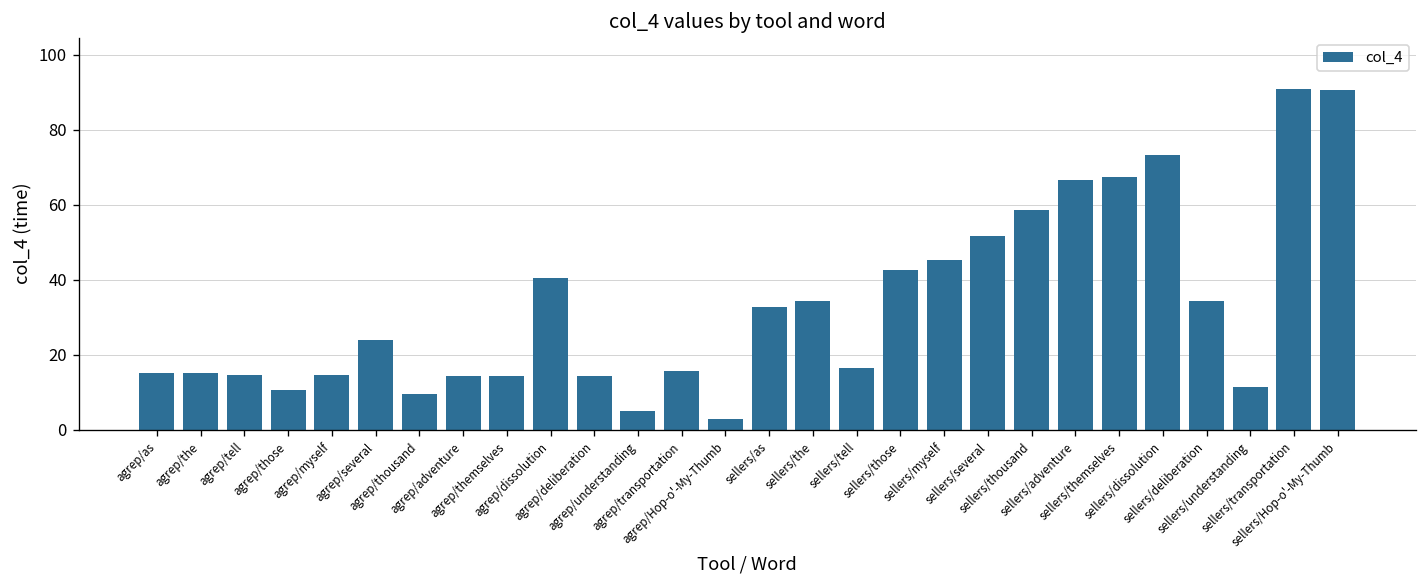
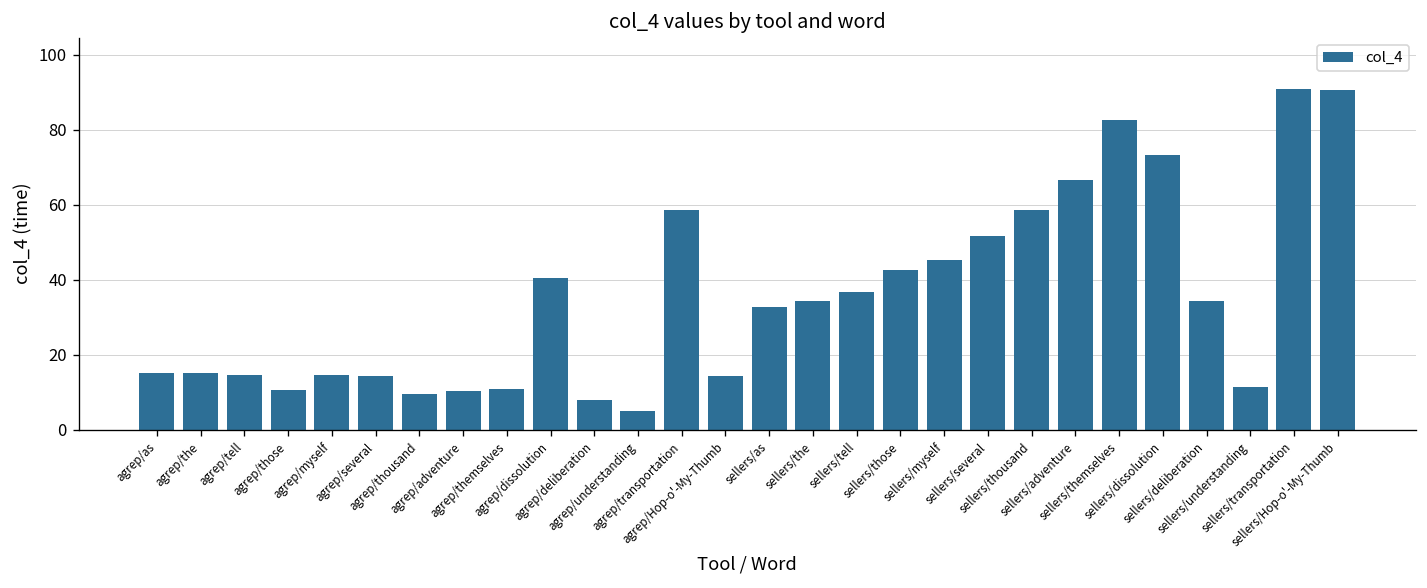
agrep/several: 24 -> 14
agrep/adventure: 14 -> 10
agrep/themselves: 14 -> 11
agrep/deliberation: 14 -> 8
agrep/transportation: 16 -> 59
agrep/Hop-o'-My-Thumb: 3 -> 14
sellers/tell: 17 -> 37
sellers/themselves: 67 -> 83
